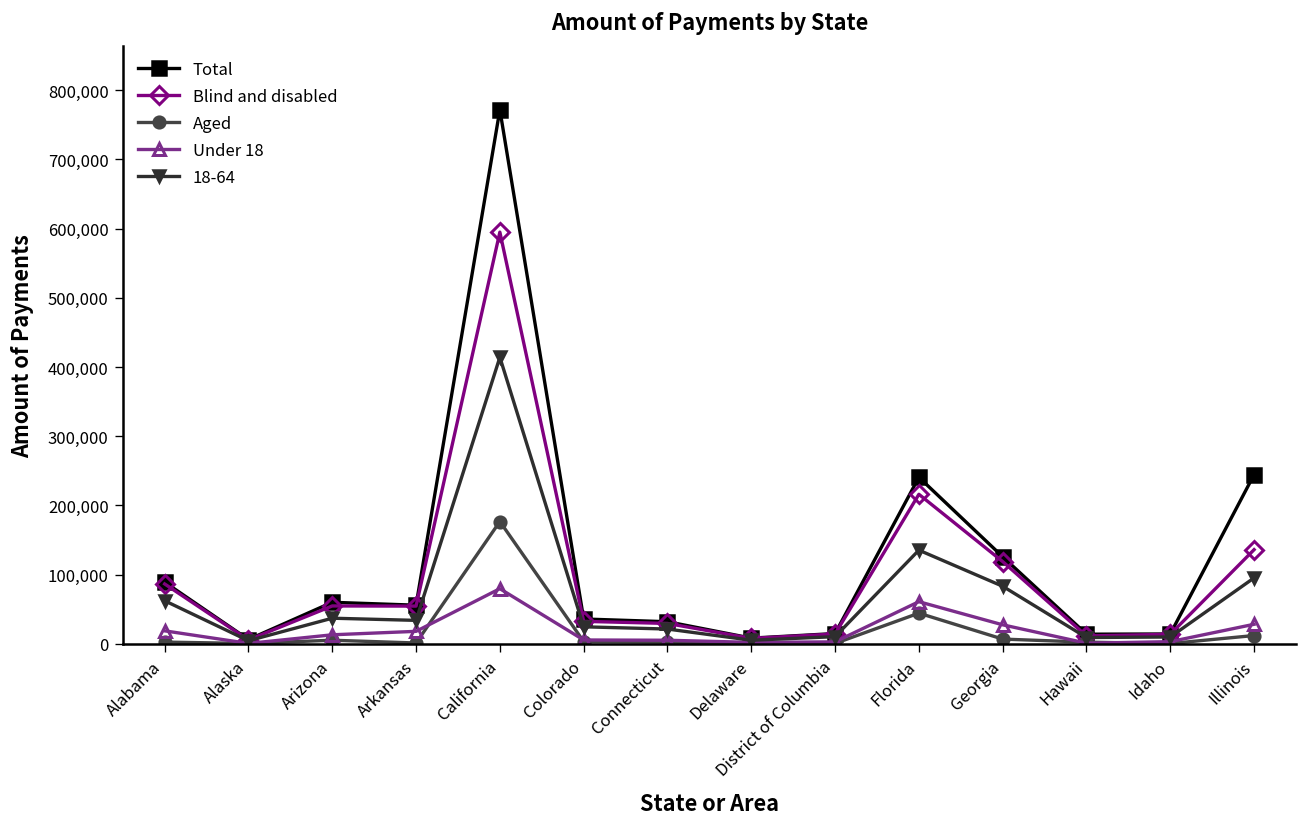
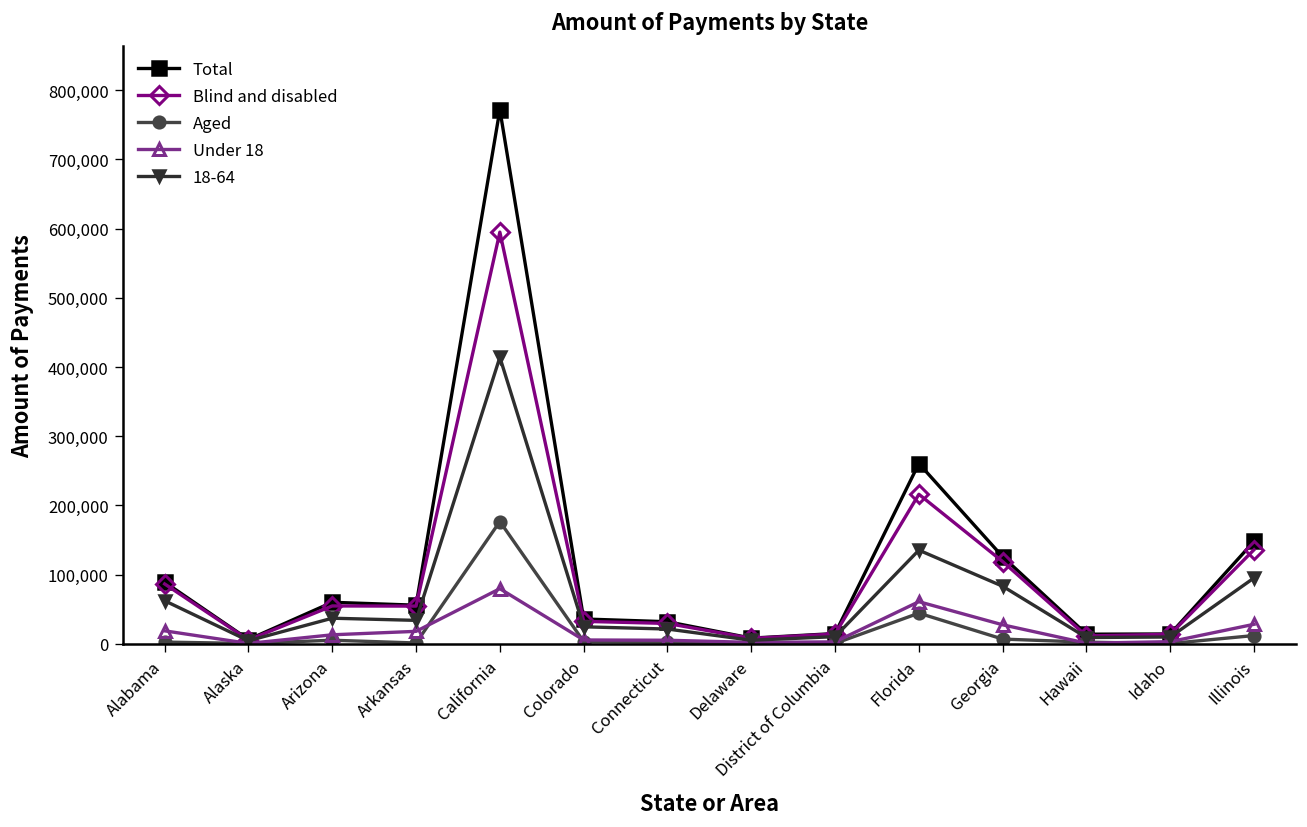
Total, Florida: 240,000 -> 260,000
Total, Illinois: 240,000 -> 150,000
